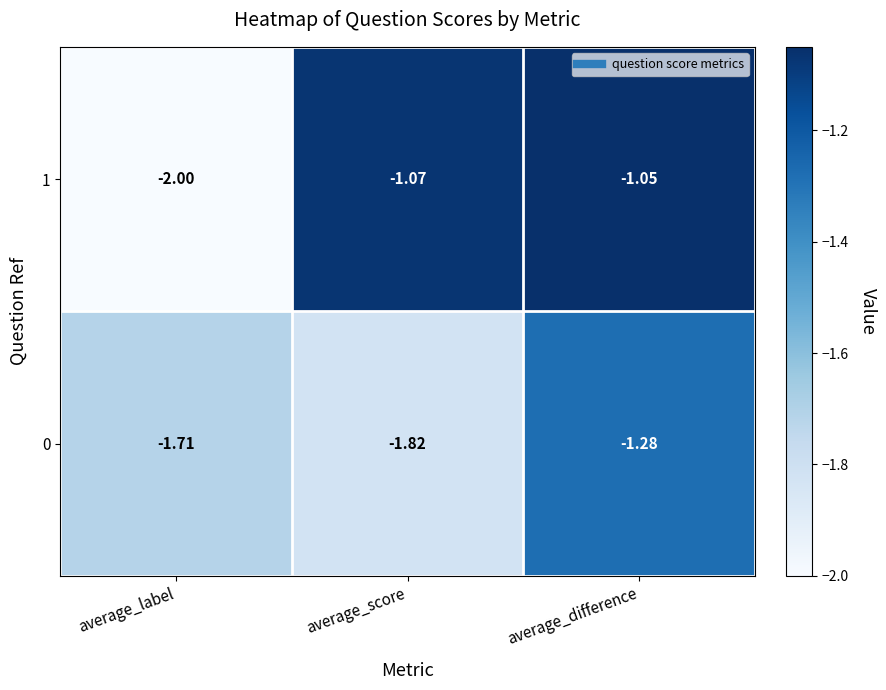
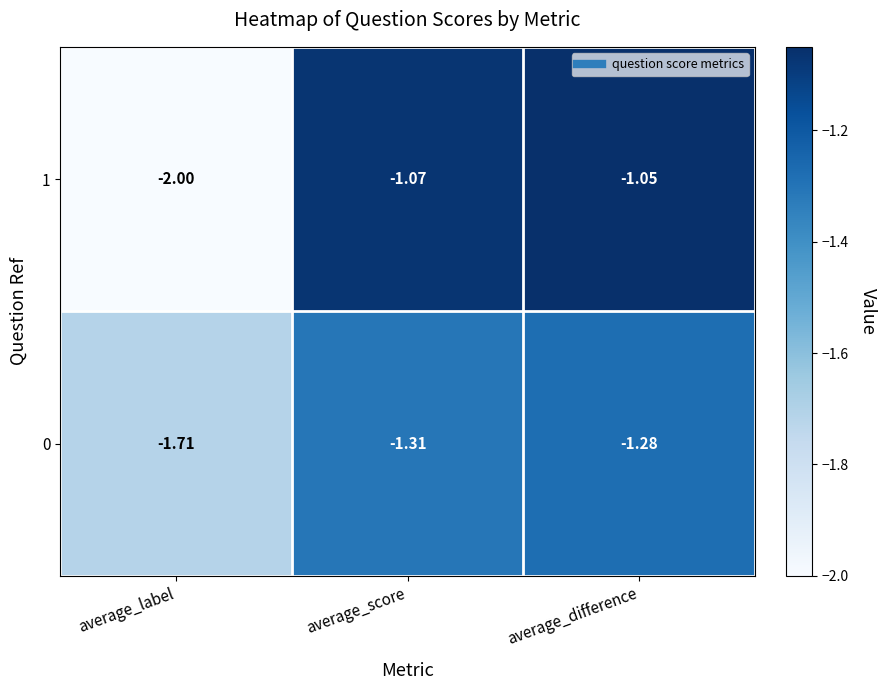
0, average_score: -1.82 -> -1.31
